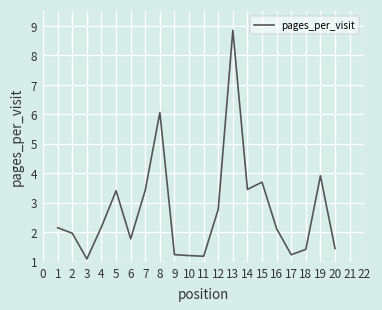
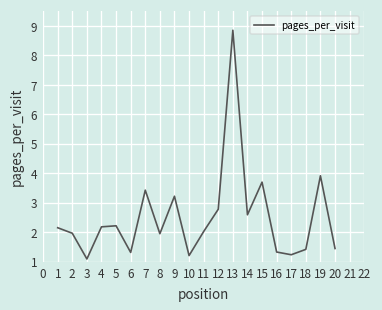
5: 3.4 -> 2.2
6: 1.8 -> 1.3
8: 6.1 -> 1.9
9: 1.2 -> 3.2
11: 1.2 -> 2.0
14: 3.4 -> 2.6
16: 2.1 -> 1.3
